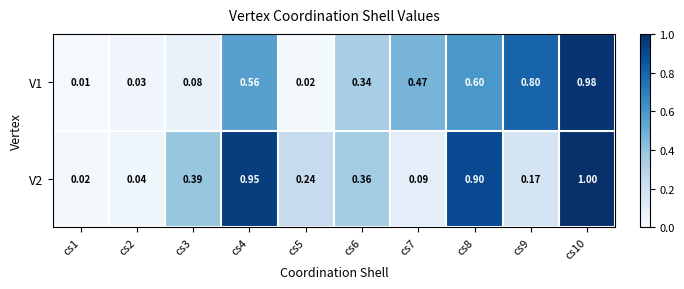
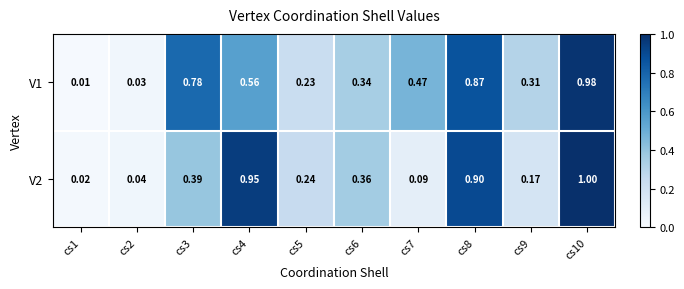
V1, cs3: 0.08 -> 0.78
V1, cs5: 0.02 -> 0.23
V1, cs8: 0.60 -> 0.87
V1, cs9: 0.80 -> 0.31
